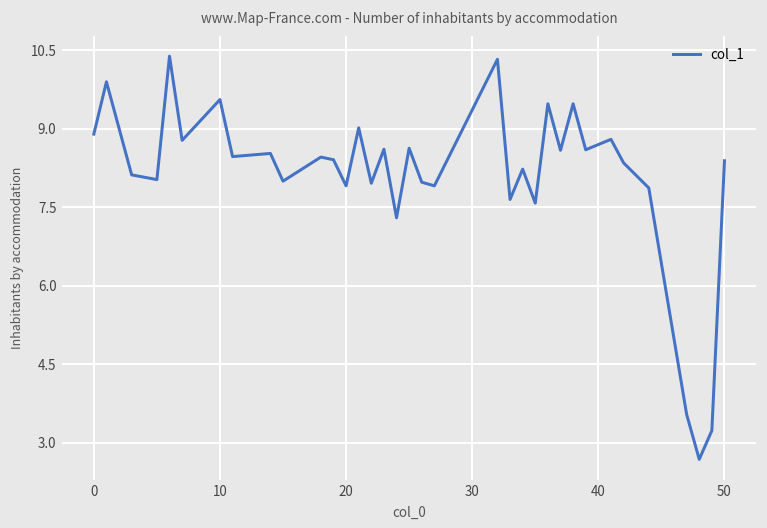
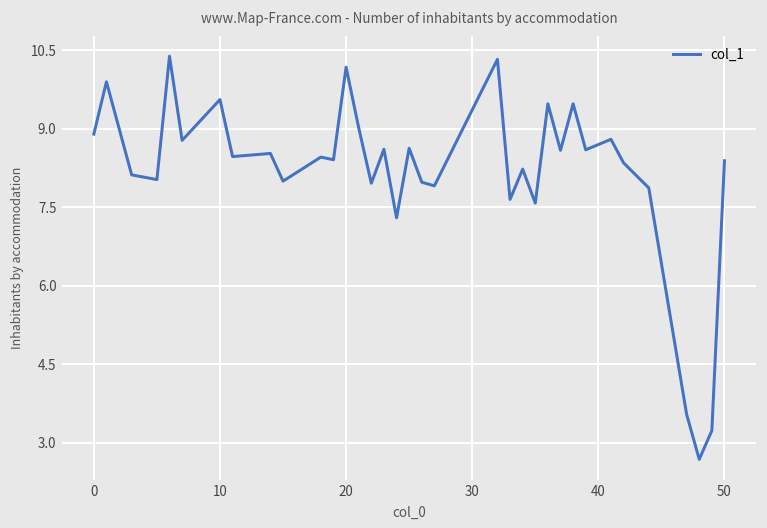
20: 7.9 -> 10.2
